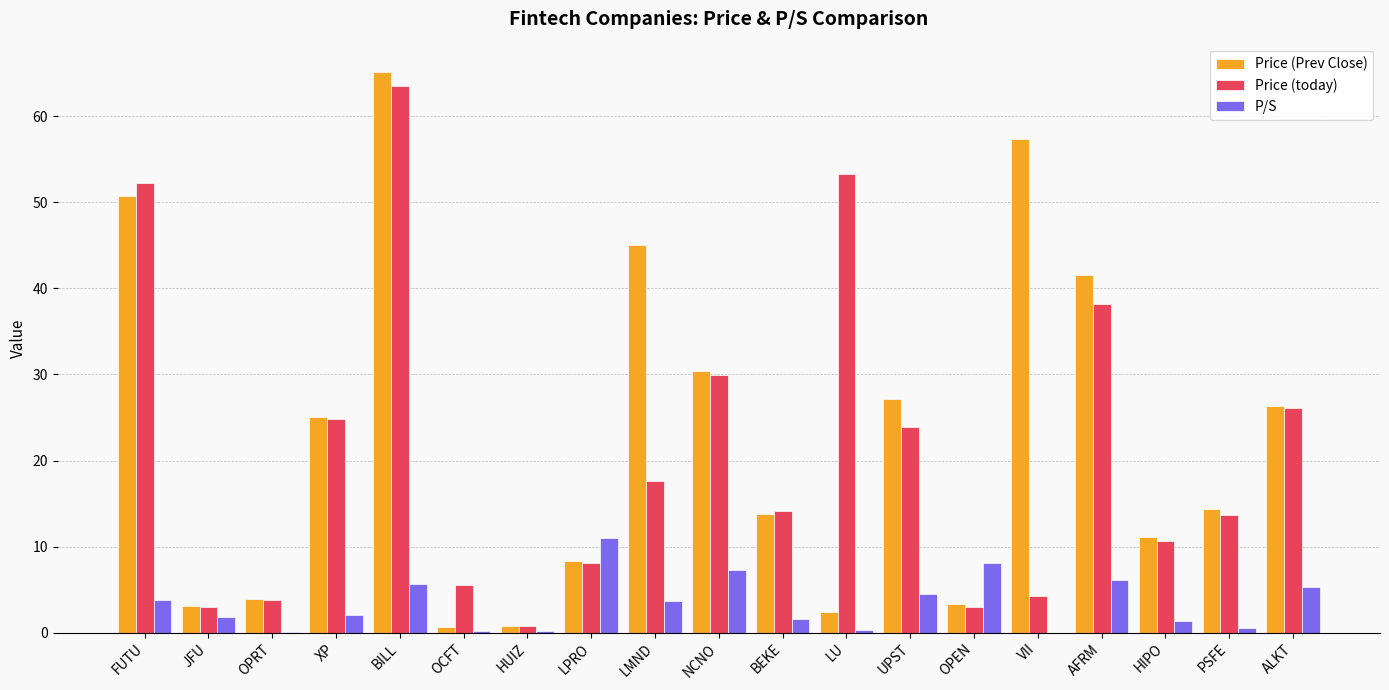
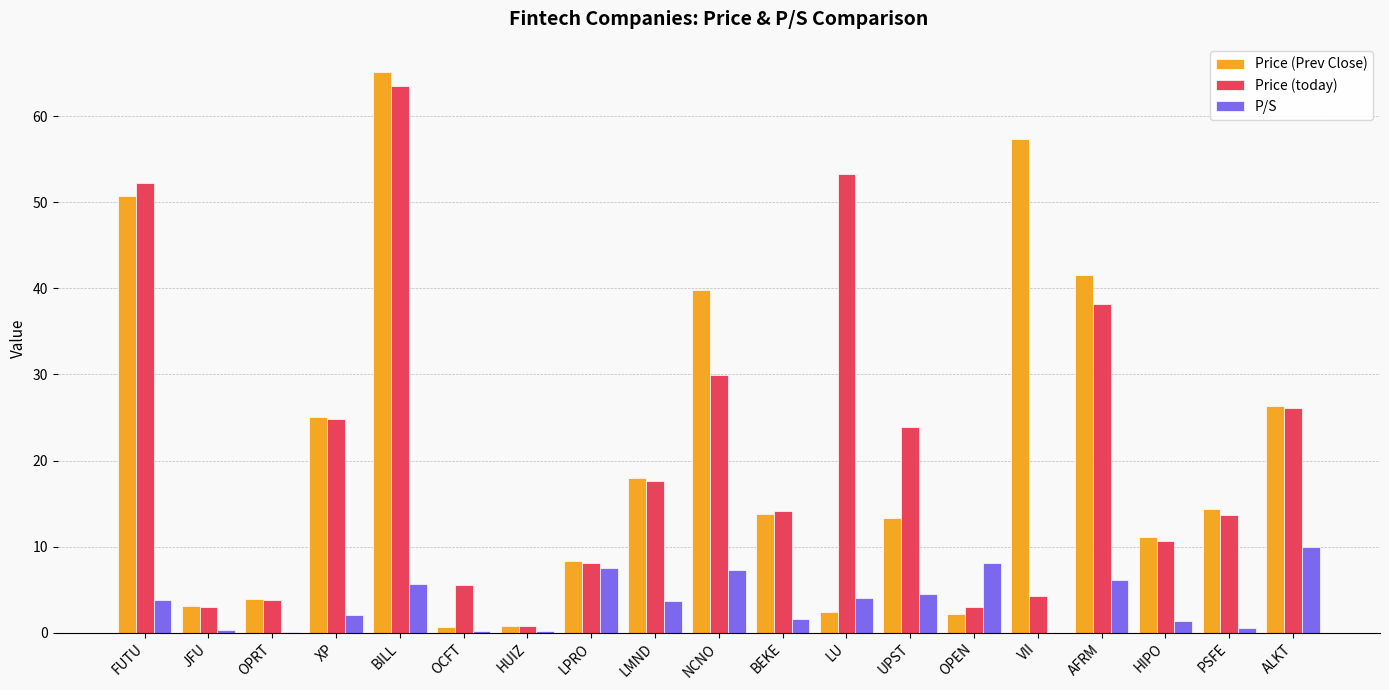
P/S, JFU: 2 -> 0
P/S, LPRO: 11 -> 7
Price (Prev Close), LMND: 45 -> 18
Price (Prev Close), NCNO: 30 -> 40
P/S, LU: 0 -> 4
Price (Prev Close), UPST: 27 -> 13
Price (Prev Close), OPEN: 3 -> 2
P/S, ALKT: 5 -> 10
